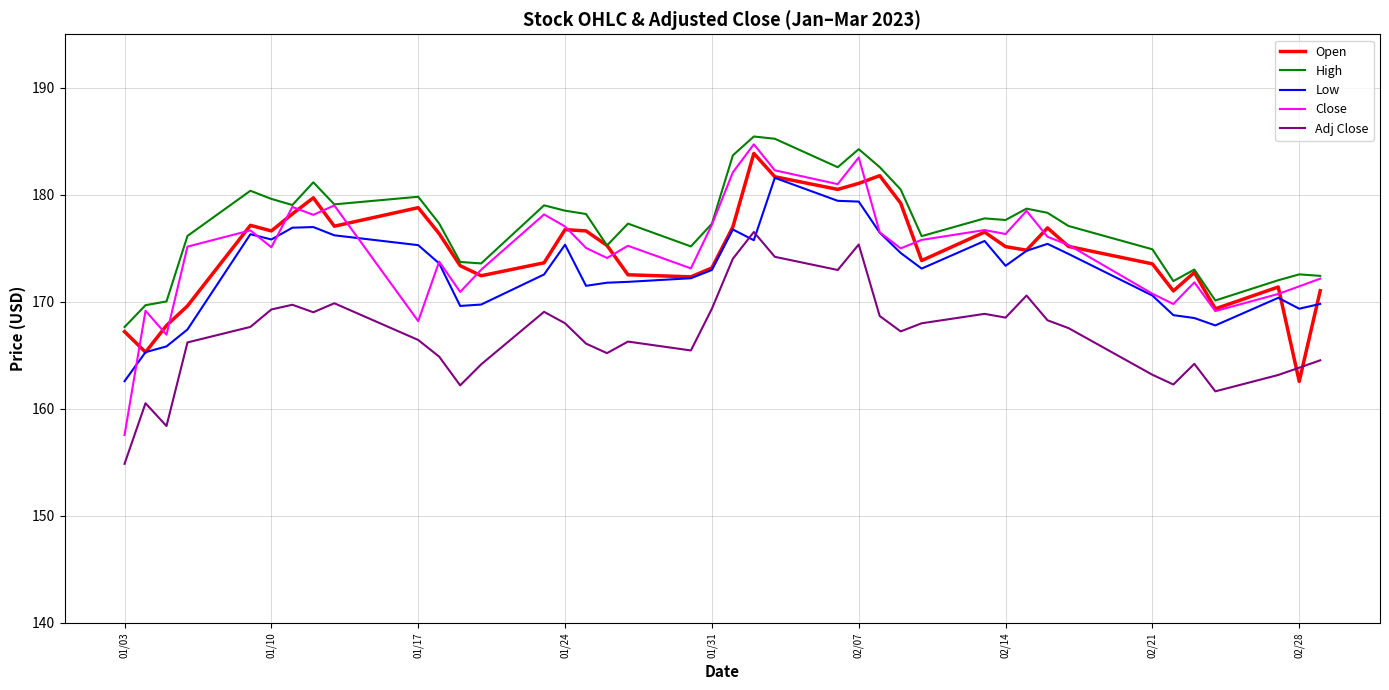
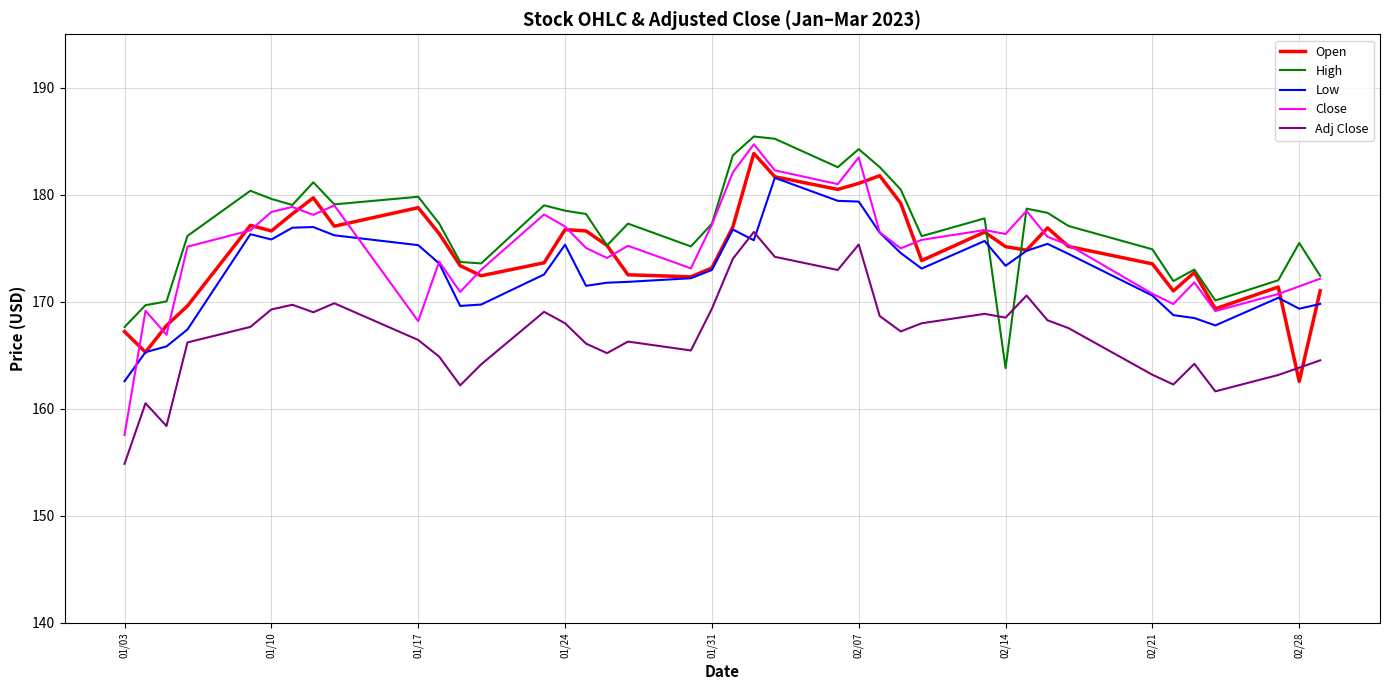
Close, 01/10: 175.1 -> 178.4
High, 02/14: 177.7 -> 163.8
High, 02/28: 172.6 -> 175.5
